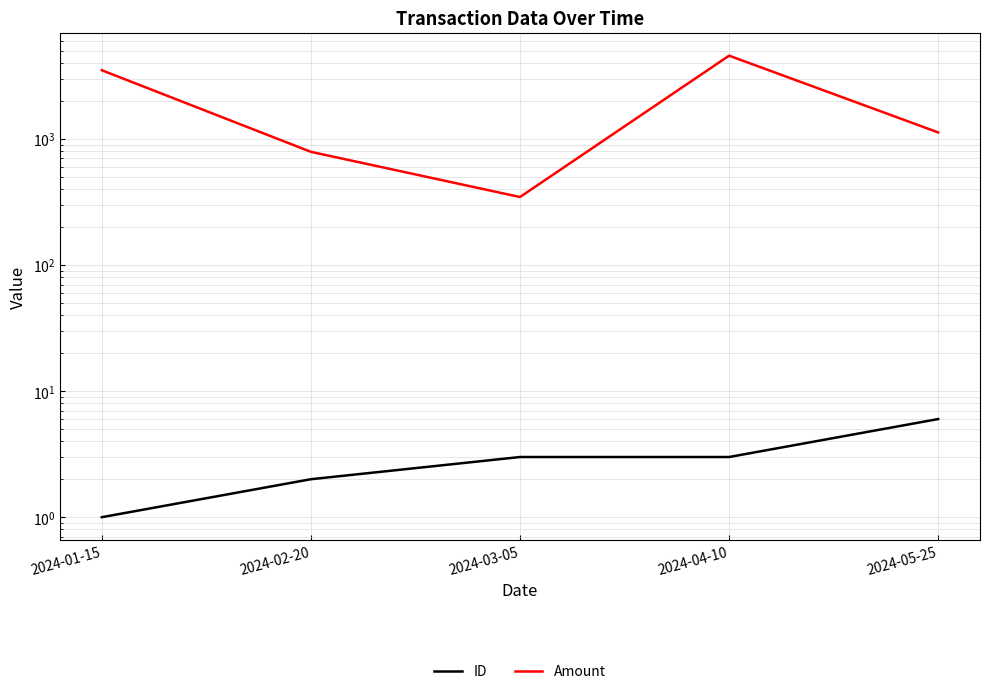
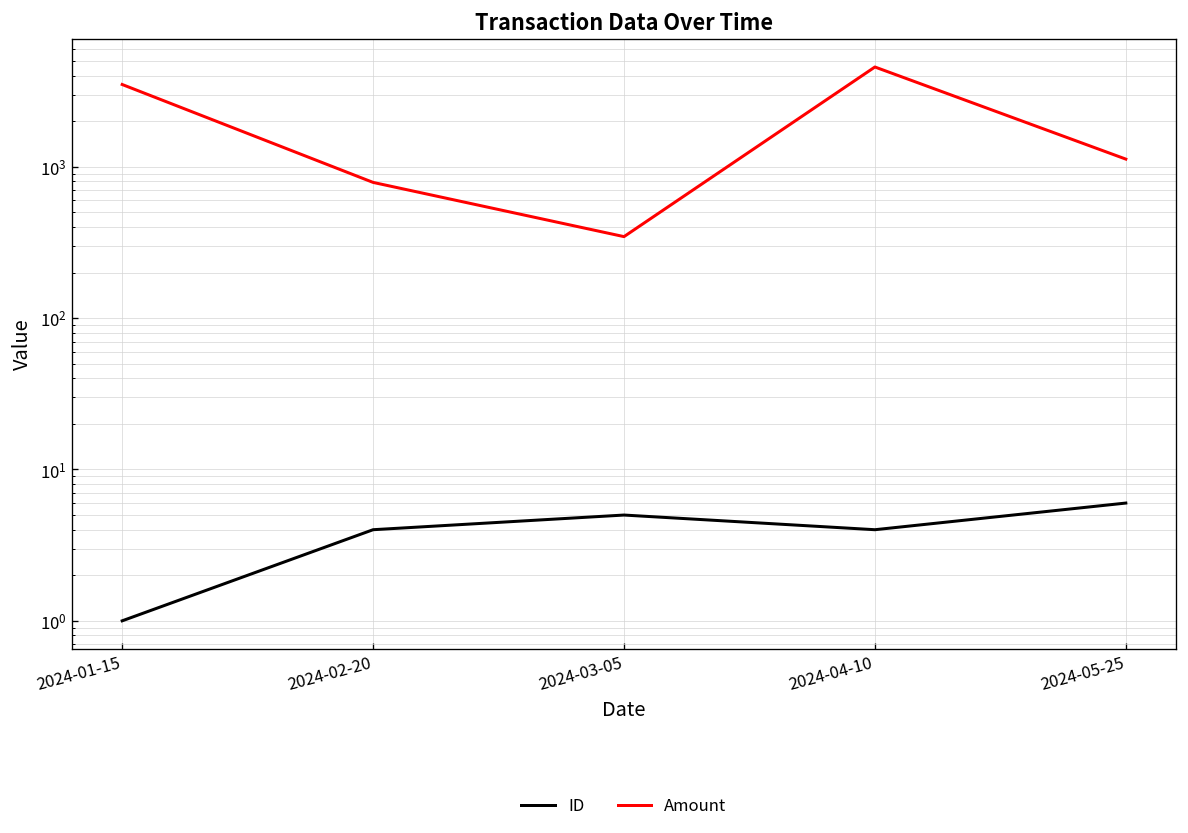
ID, 2024-02-20: 2 -> 4
ID, 2024-03-05: 3 -> 5
ID, 2024-04-10: 3 -> 4
